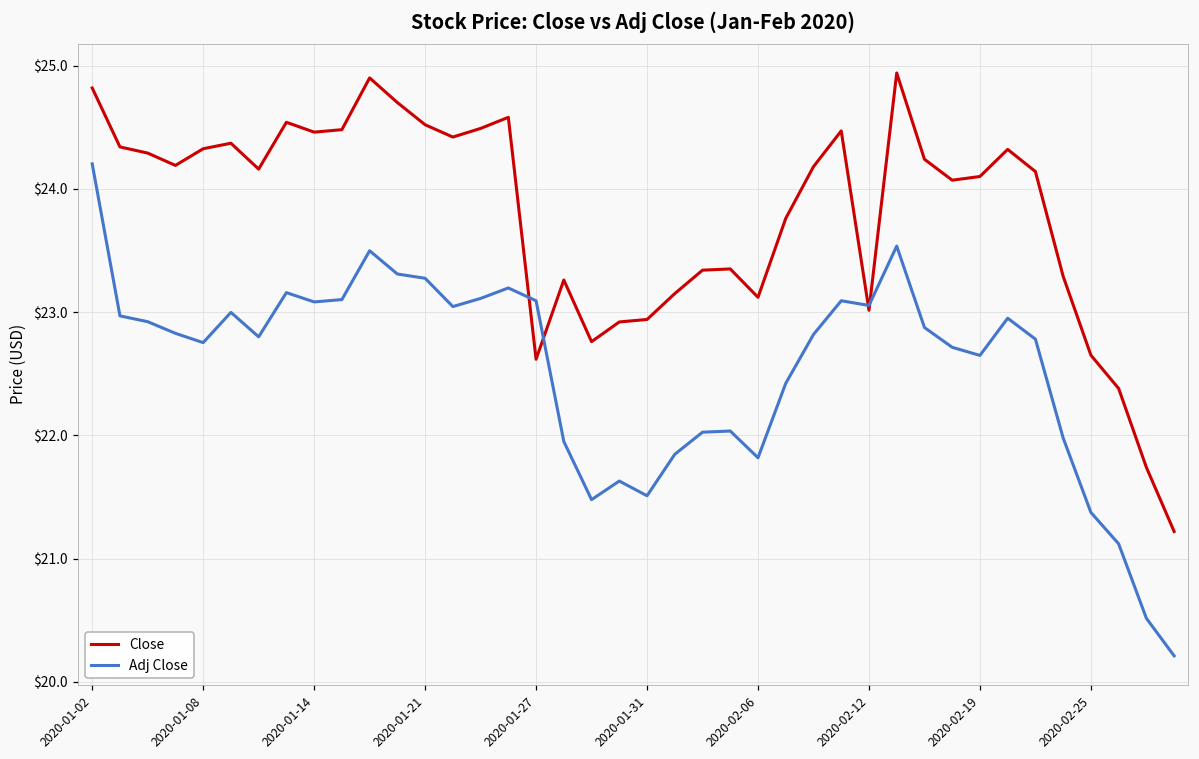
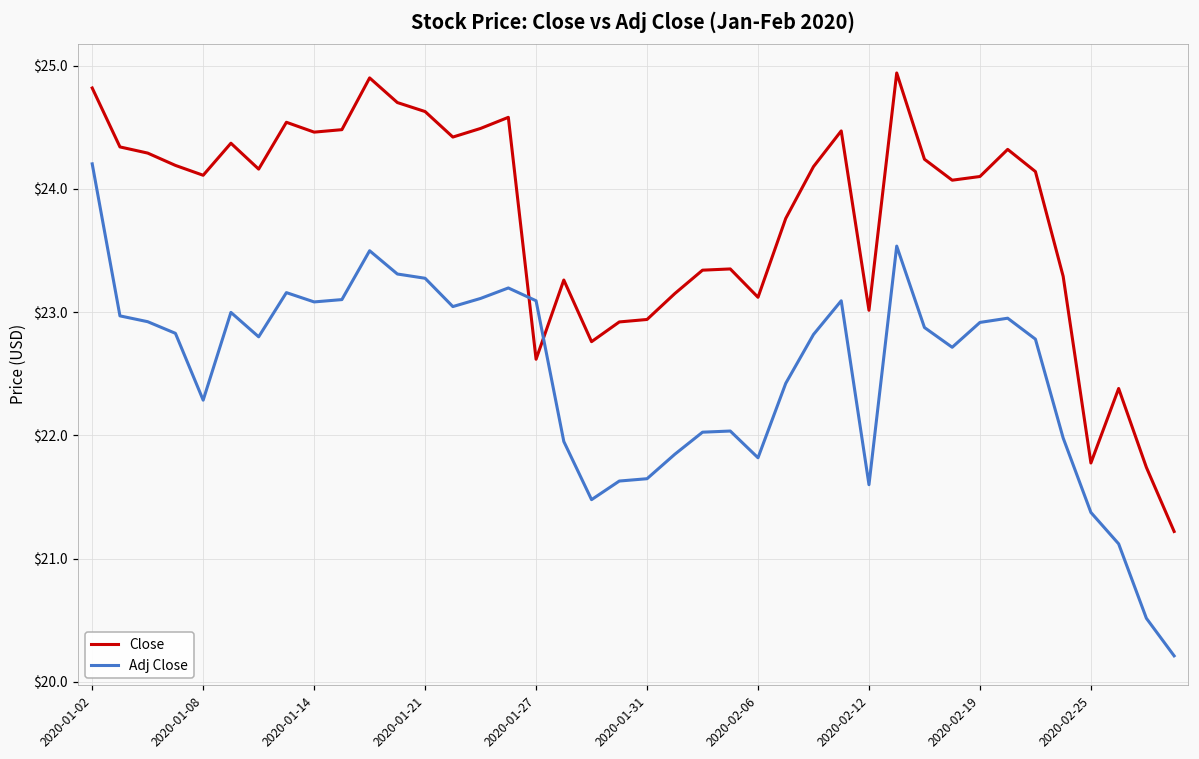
Close, 2020-01-08: $24.33 -> $24.11
Adj Close, 2020-01-08: $22.75 -> $22.29
Close, 2020-01-21: $24.52 -> $24.63
Adj Close, 2020-01-31: $21.51 -> $21.65
Adj Close, 2020-02-12: $23.05 -> $21.60
Adj Close, 2020-02-19: $22.65 -> $22.92
Close, 2020-02-25: $22.65 -> $21.78
